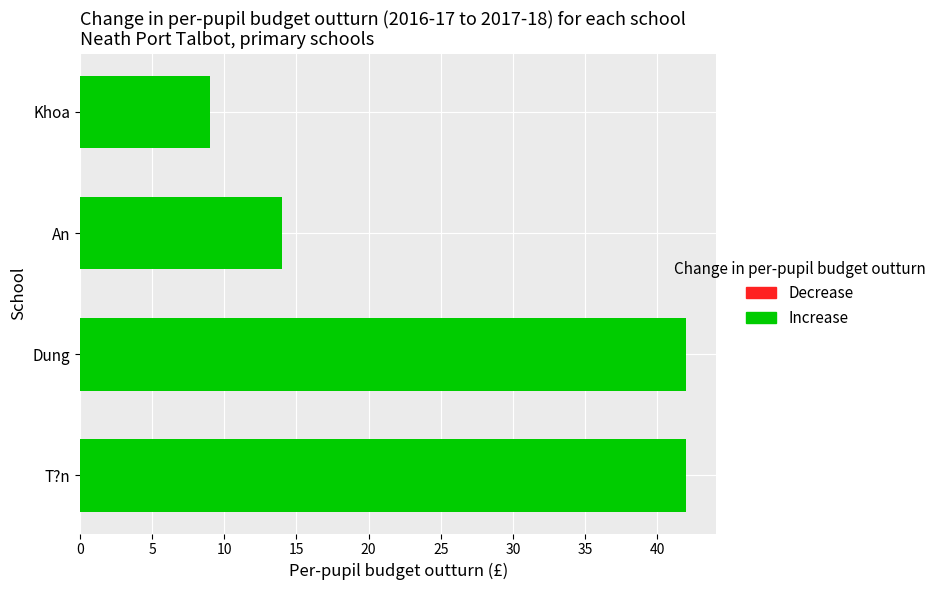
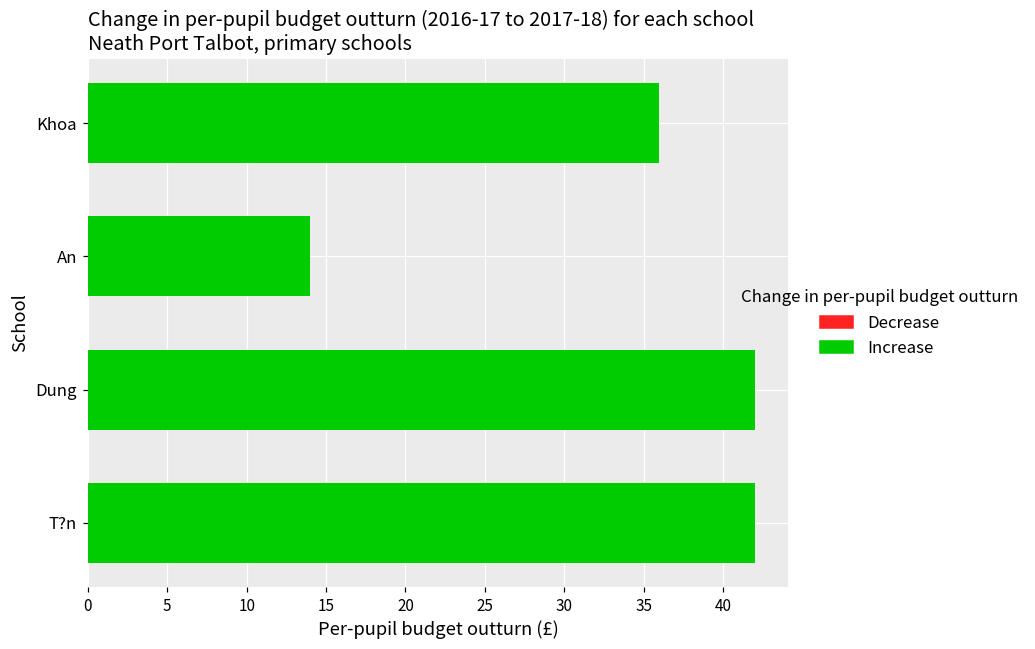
Khoa: 9 -> 36
